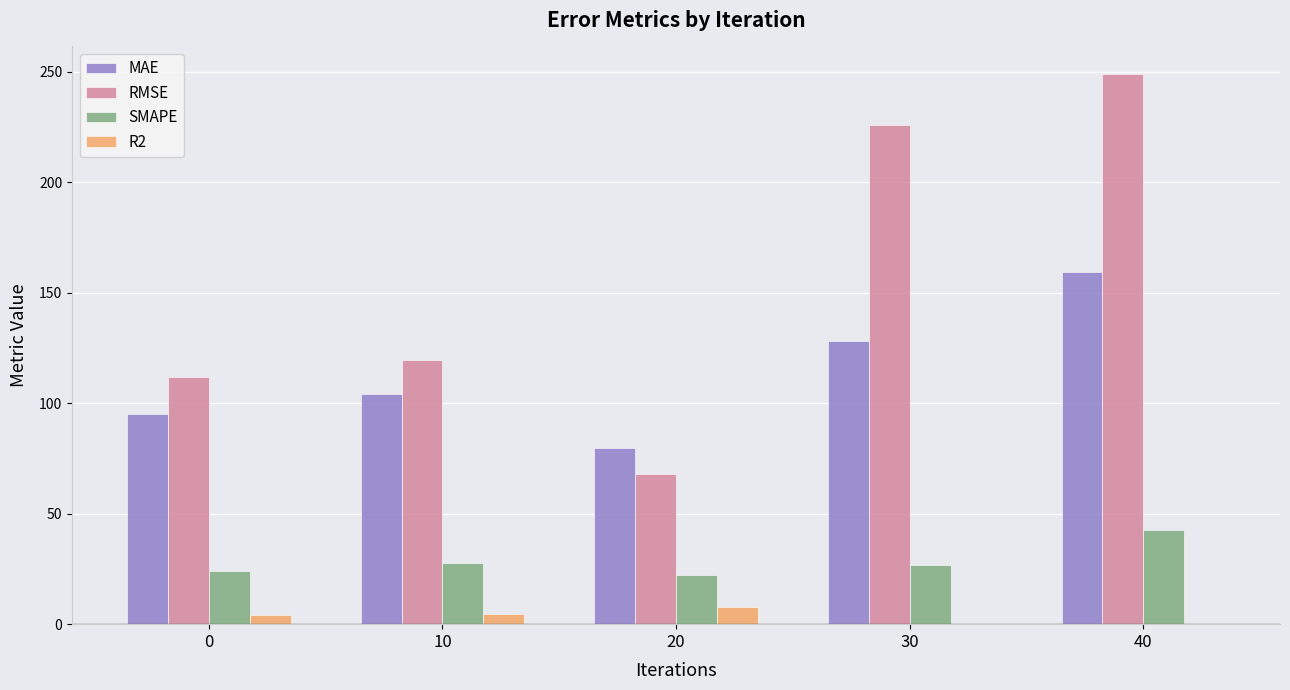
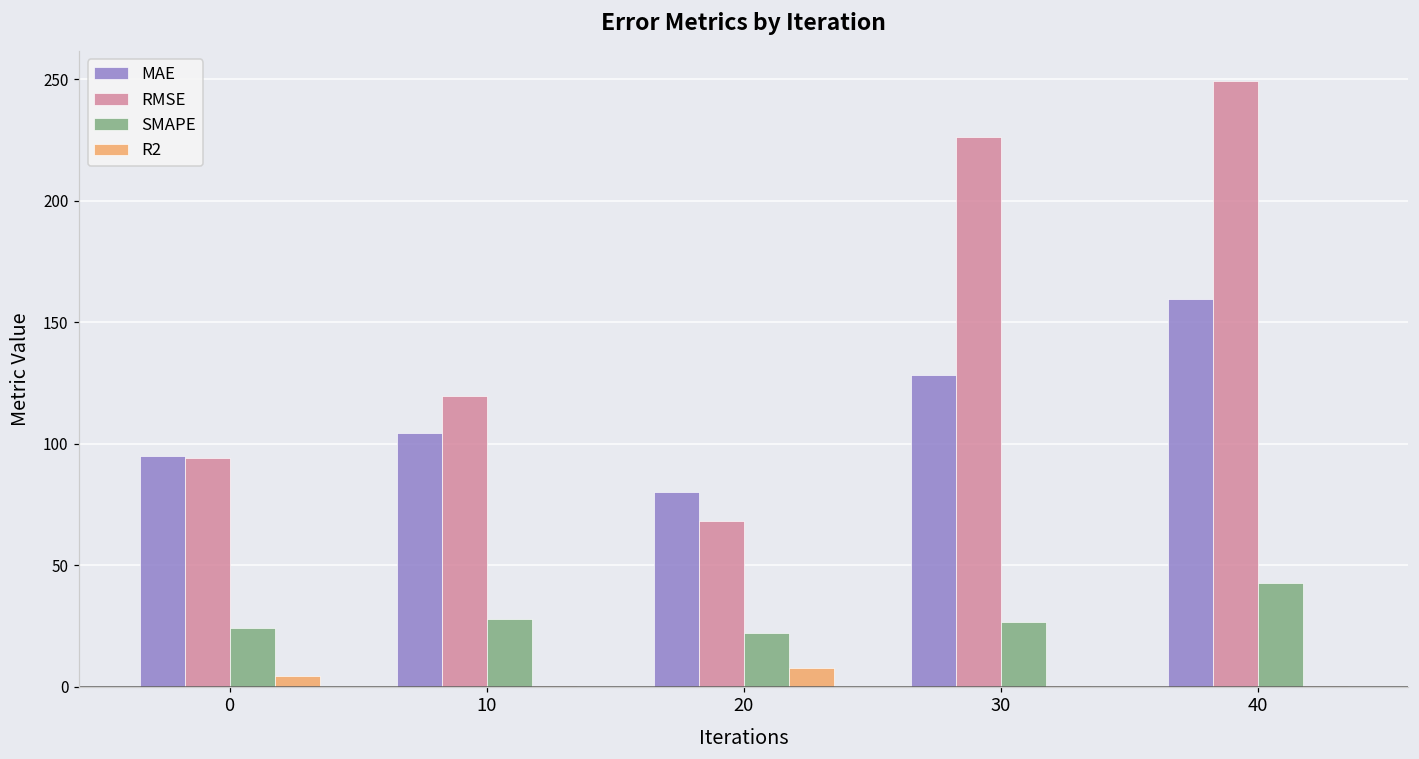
RMSE, 0: 112 -> 94
R2, 10: 5 -> 0
